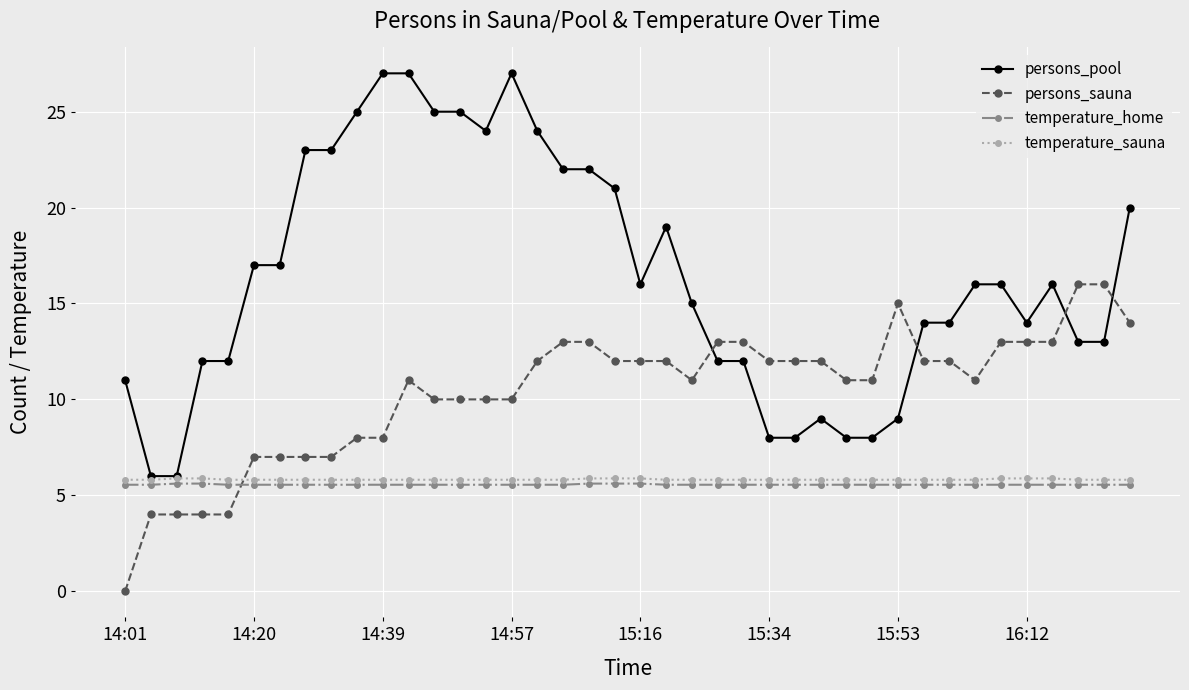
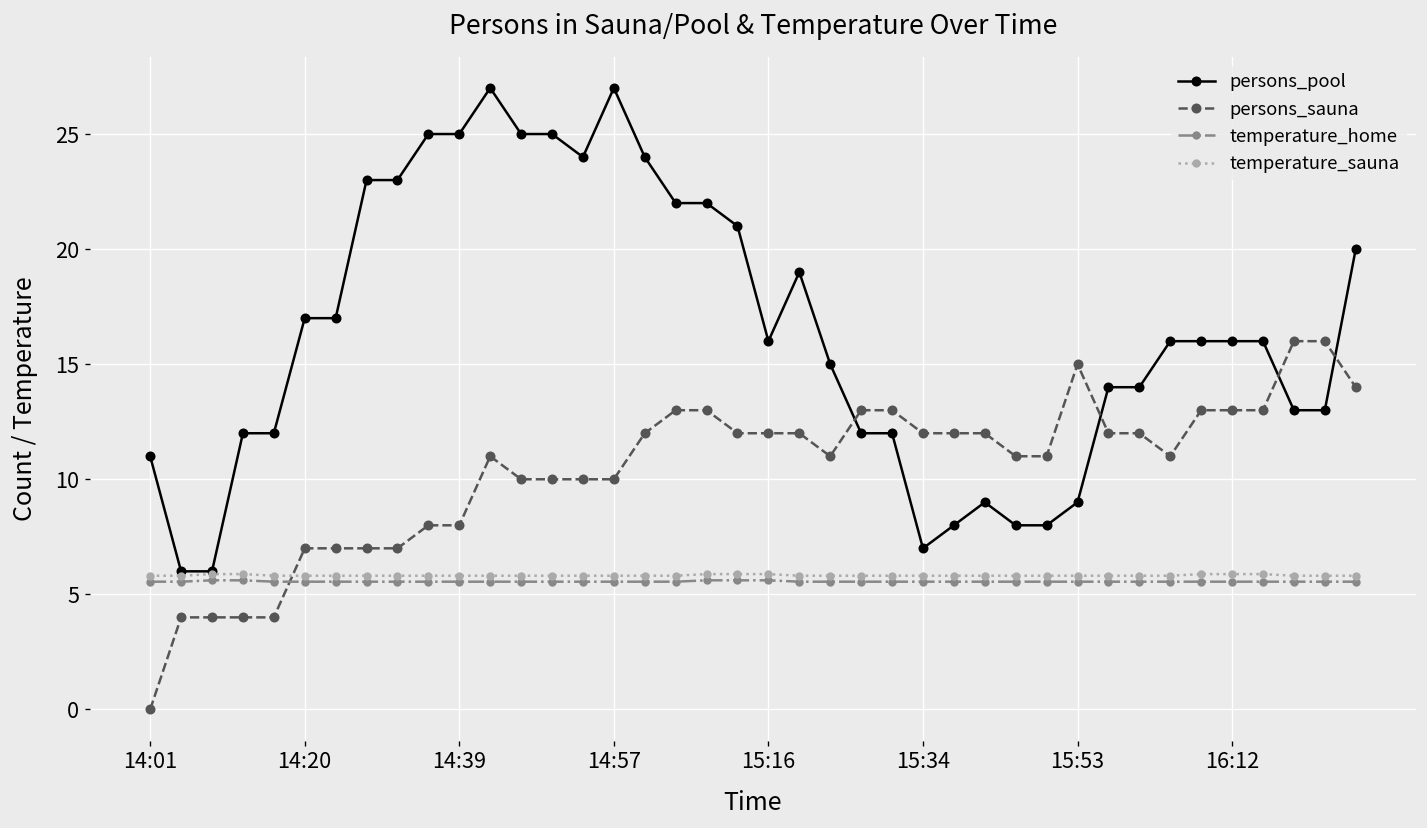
persons_pool, 14:39: 27 -> 25
persons_pool, 15:34: 8 -> 7
persons_pool, 16:12: 14 -> 16
